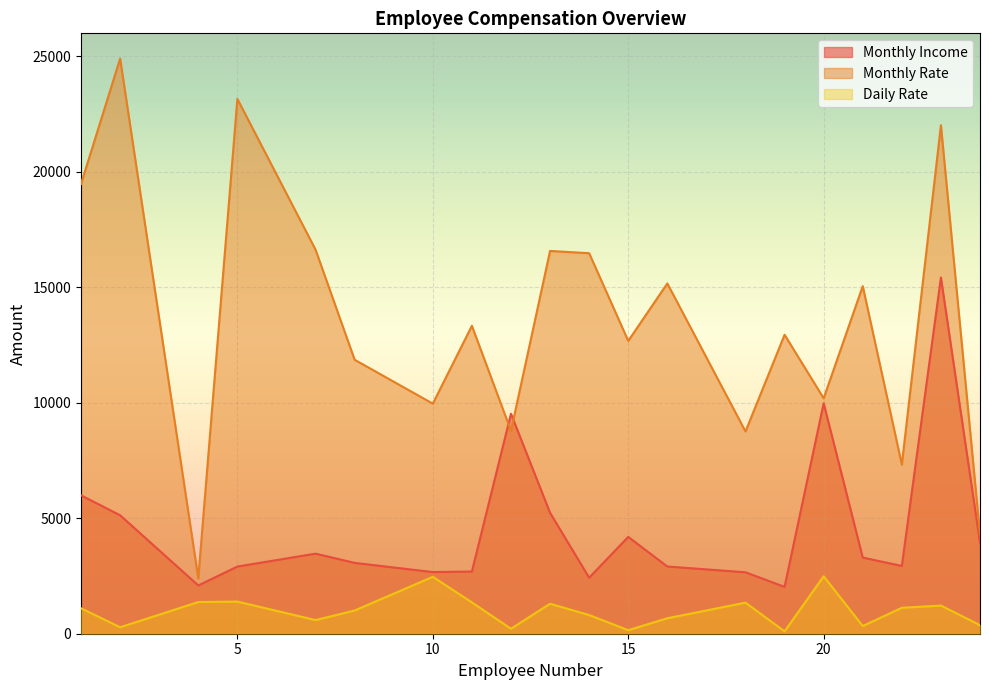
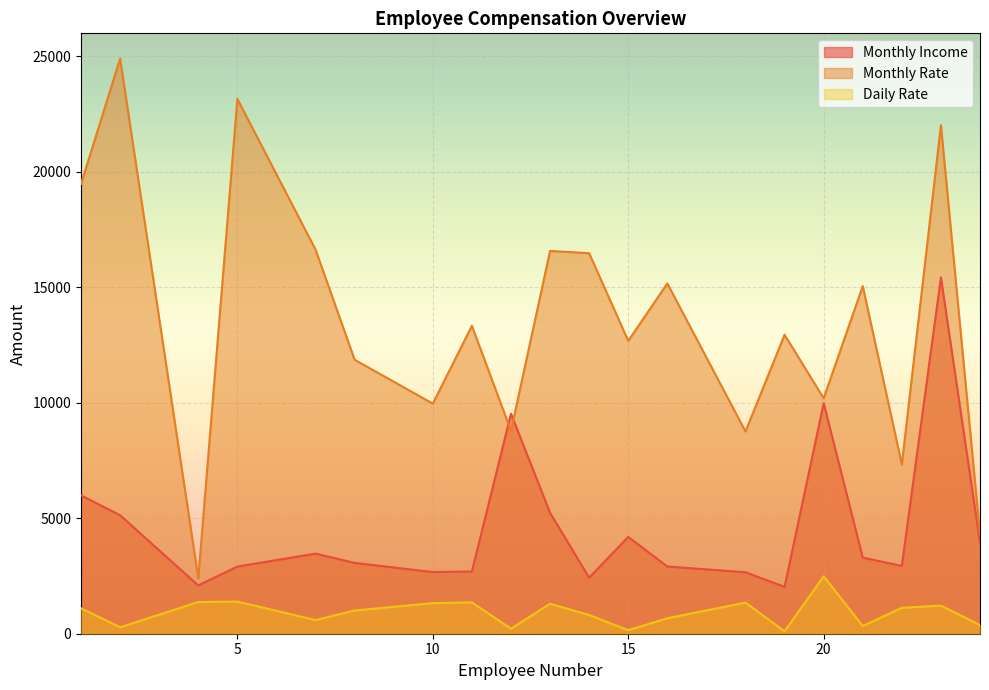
Daily Rate, 10: 2500 -> 1300
